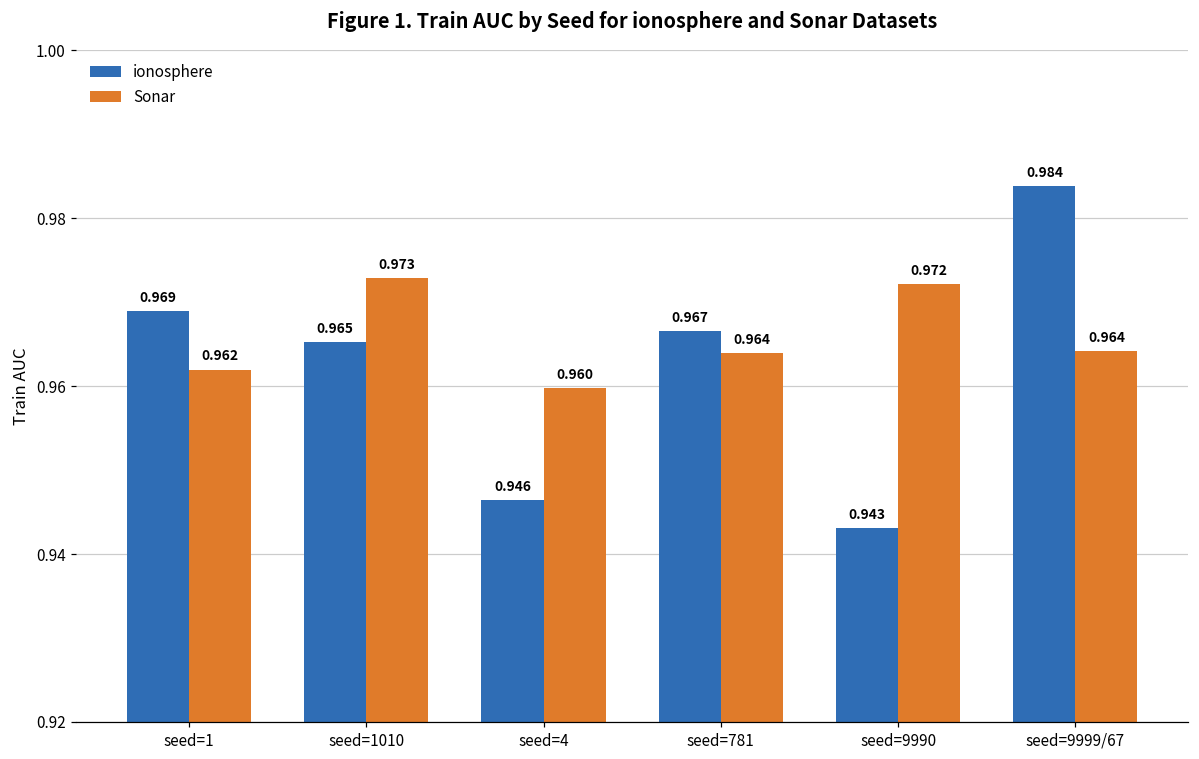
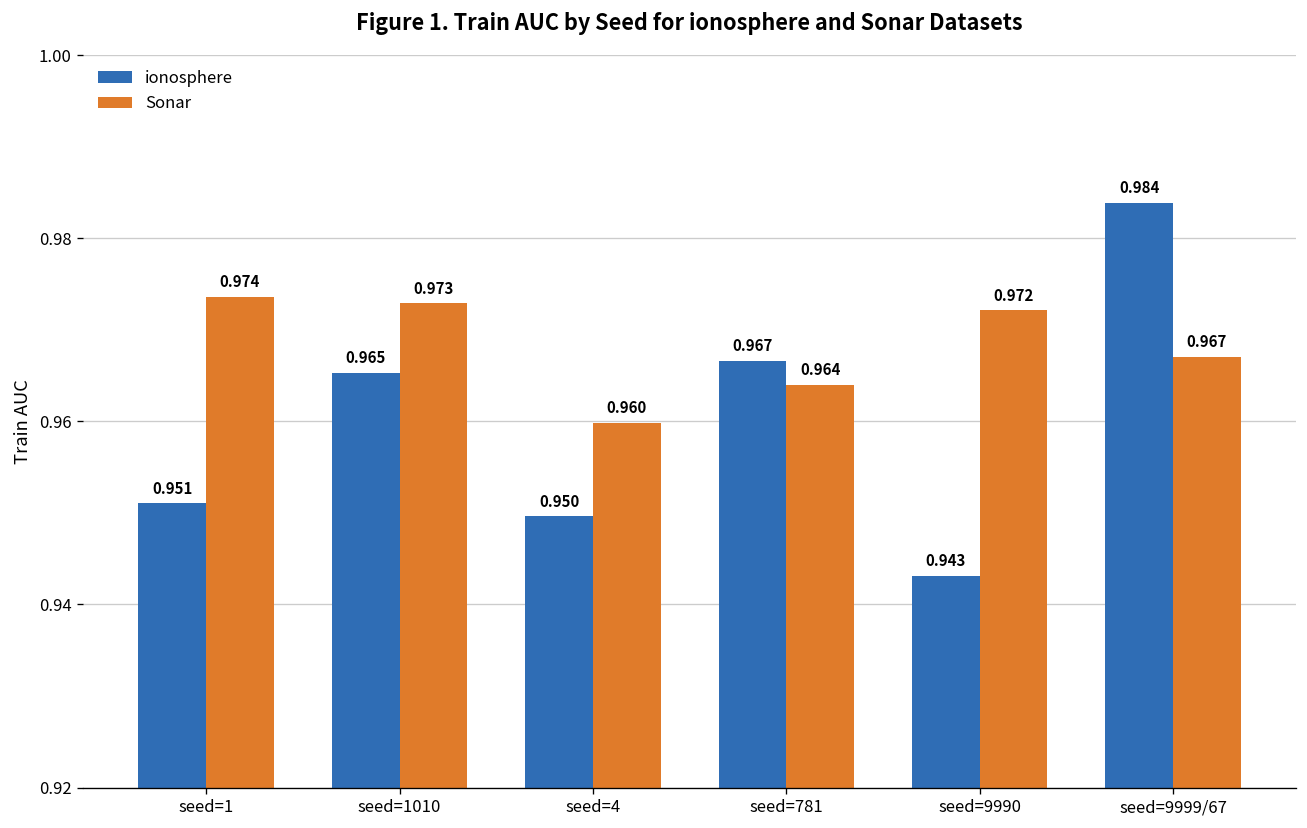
ionosphere, seed=1: 0.969 -> 0.951
Sonar, seed=1: 0.962 -> 0.974
ionosphere, seed=4: 0.946 -> 0.950
Sonar, seed=9999/67: 0.964 -> 0.967
